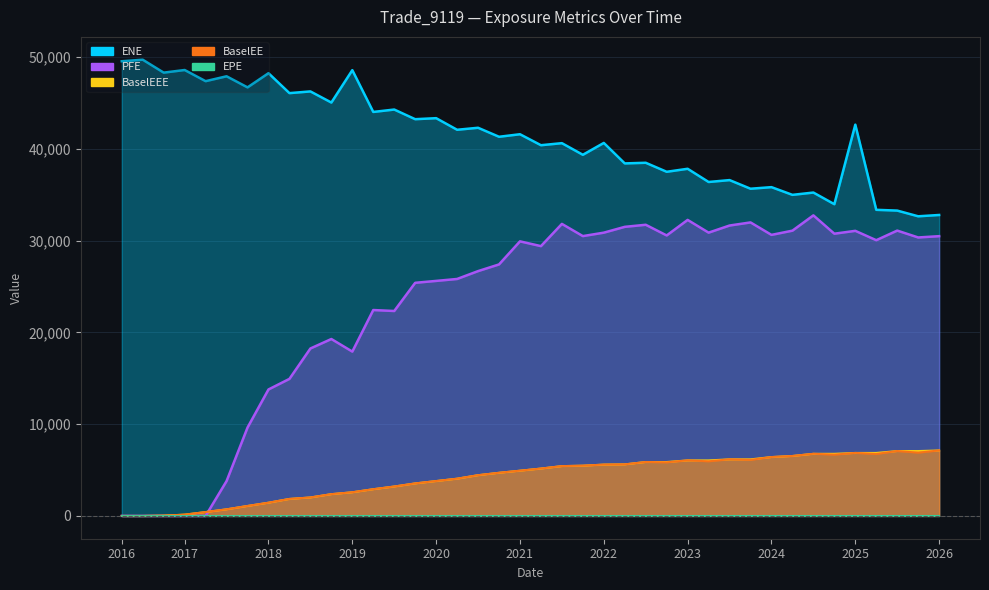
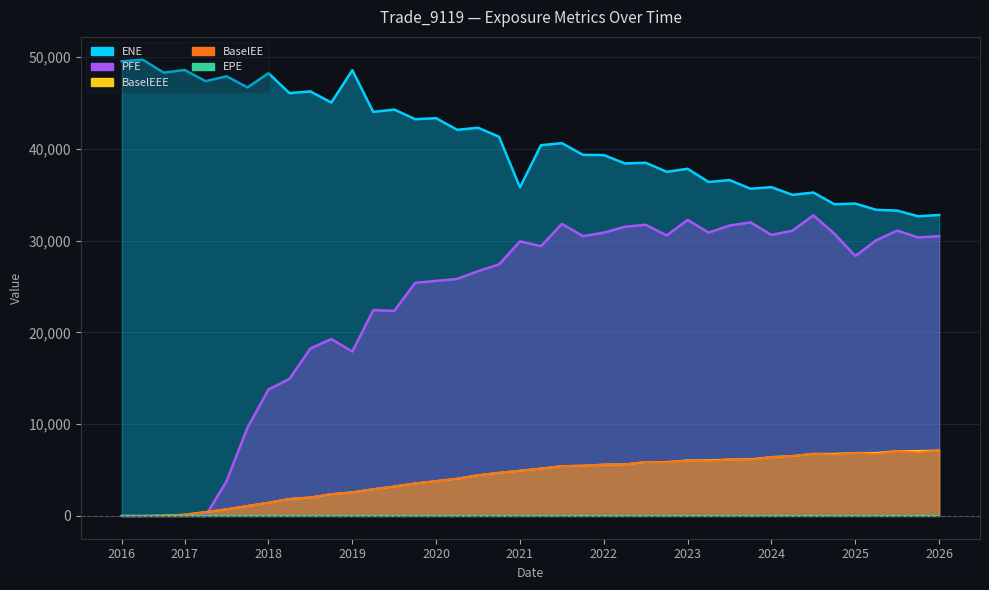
ENE, 2021: 42,000 -> 36,000
ENE, 2022: 41,000 -> 39,000
ENE, 2025: 43,000 -> 34,000
PFE, 2025: 31,000 -> 28,000
